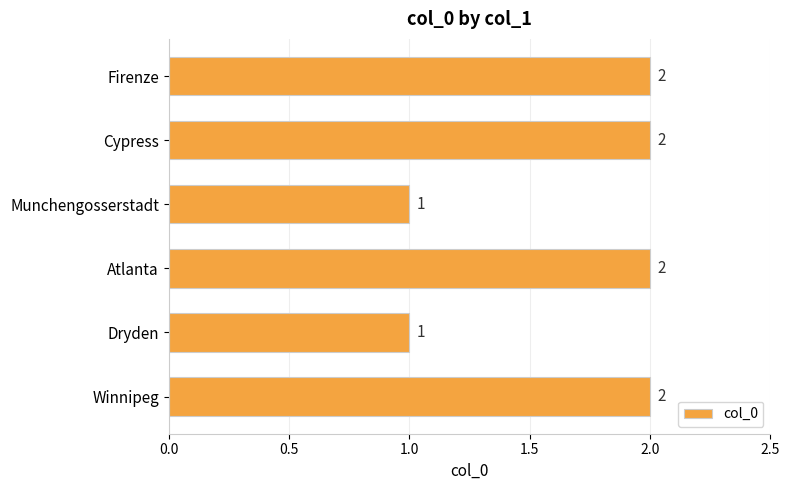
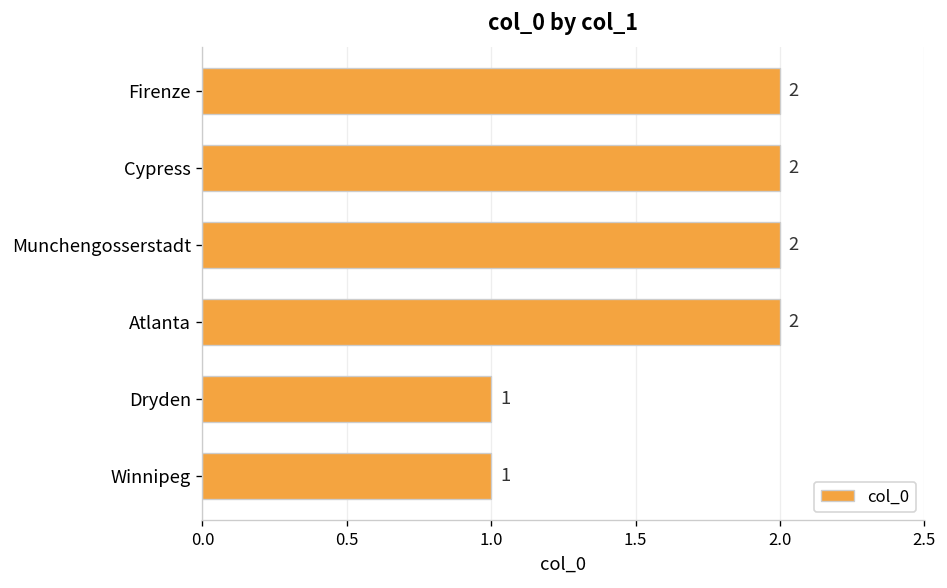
Munchengosserstadt: 1 -> 2
Winnipeg: 2 -> 1
